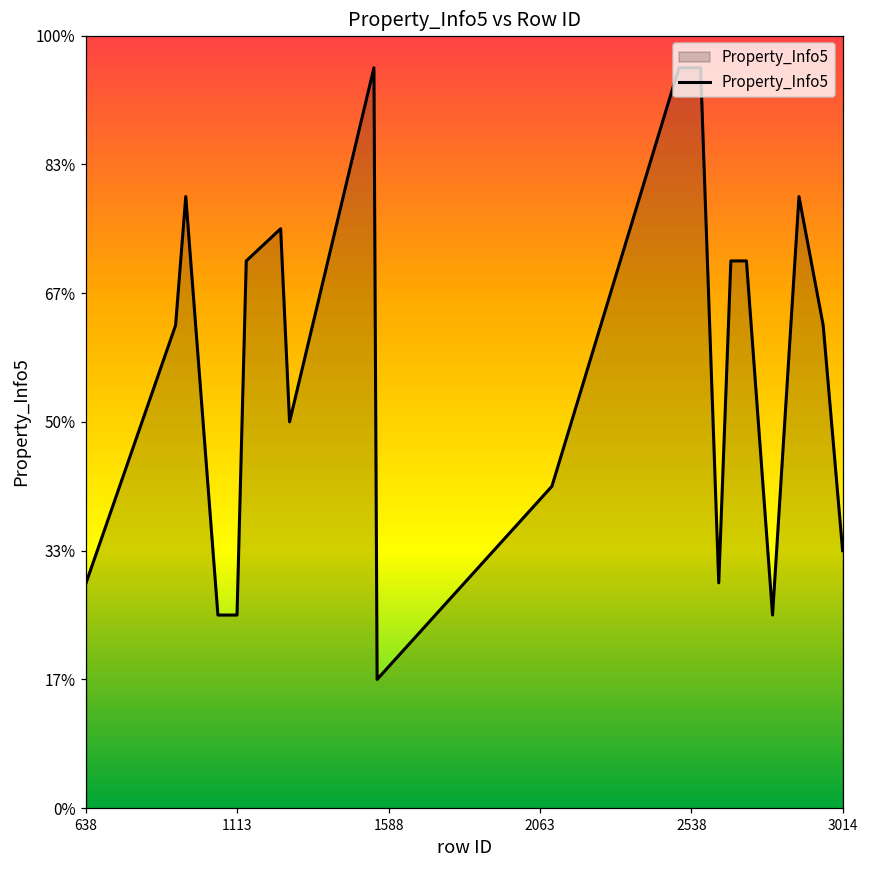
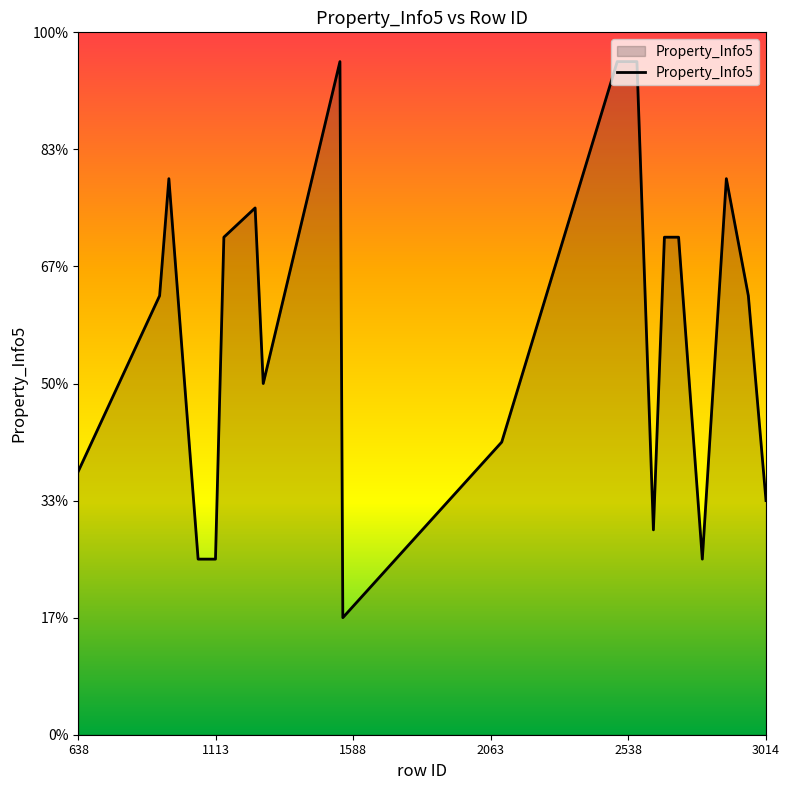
638: 29% -> 38%
